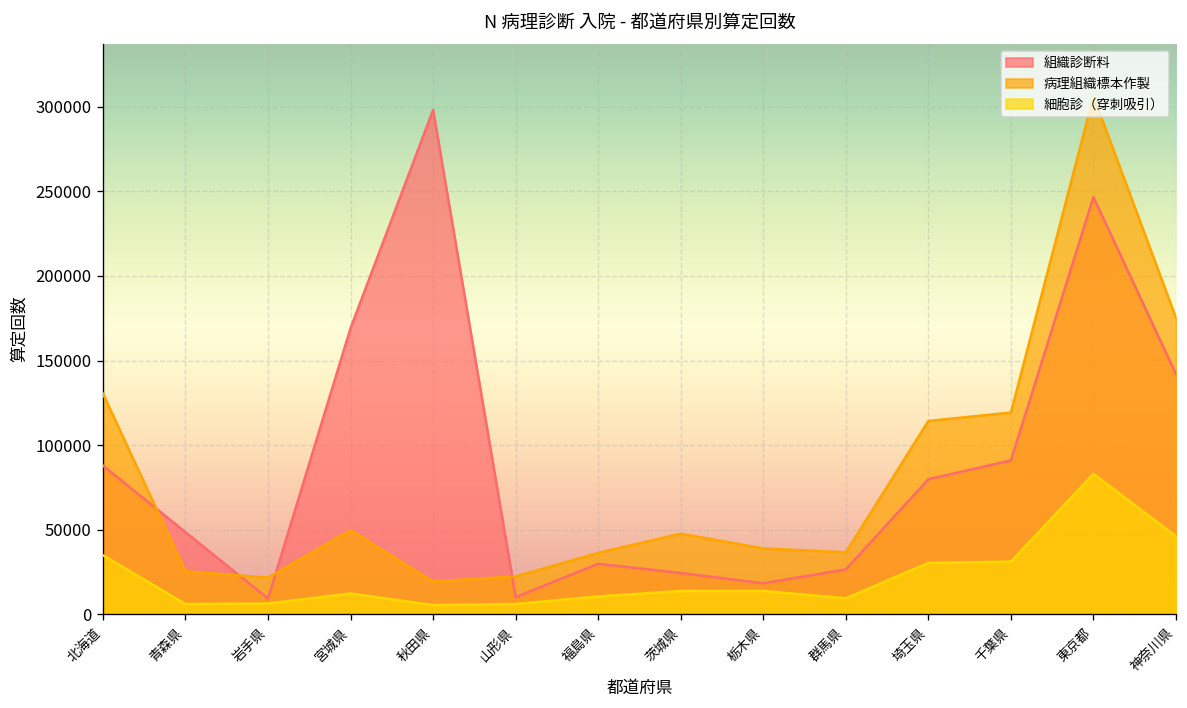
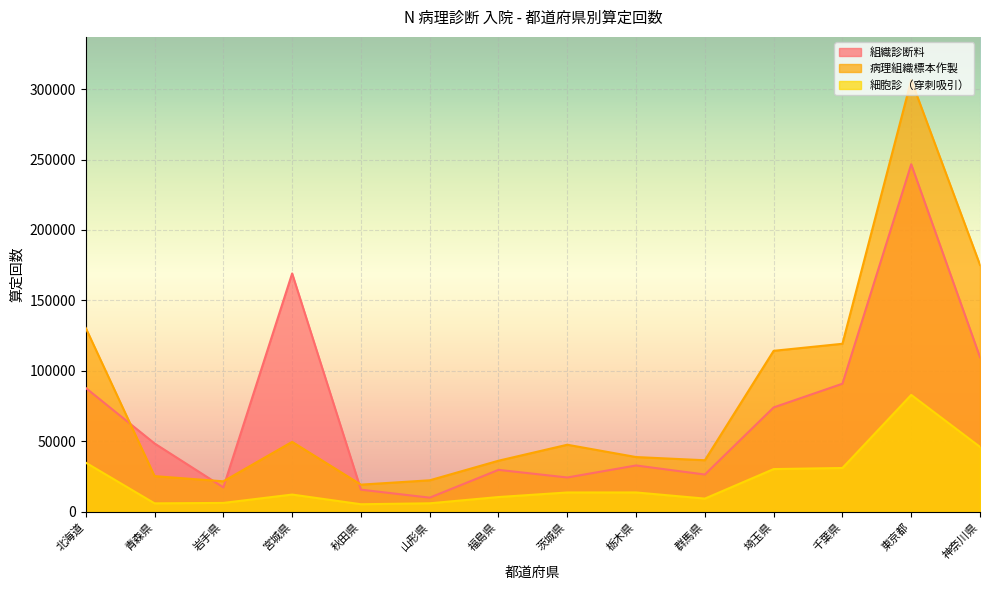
組織診断料, 岩手県: 9000 -> 17000
組織診断料, 秋田県: 298000 -> 16000
組織診断料, 栃木県: 18000 -> 33000
組織診断料, 埼玉県: 80000 -> 74000
組織診断料, 神奈川県: 142000 -> 110000
